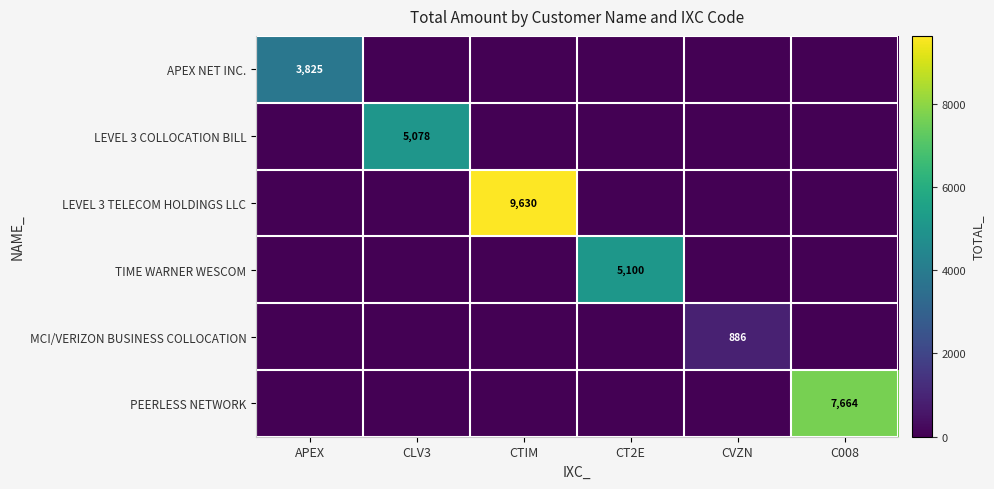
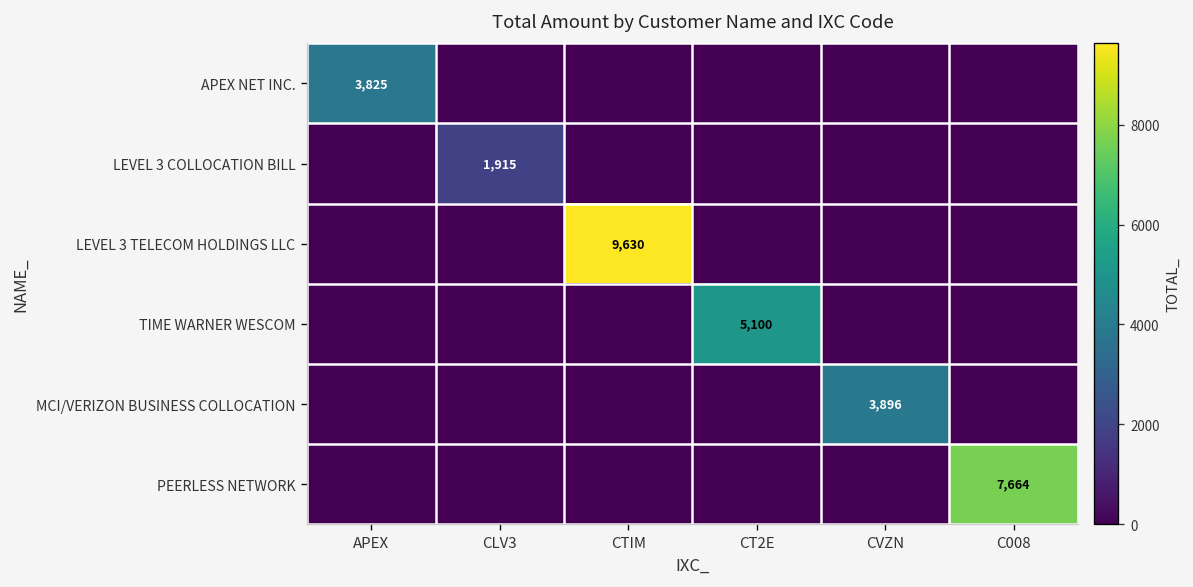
LEVEL 3 COLLOCATION BILL, CLV3: 5,078 -> 1,915
MCI/VERIZON BUSINESS COLLOCATION, CVZN: 886 -> 3,896
